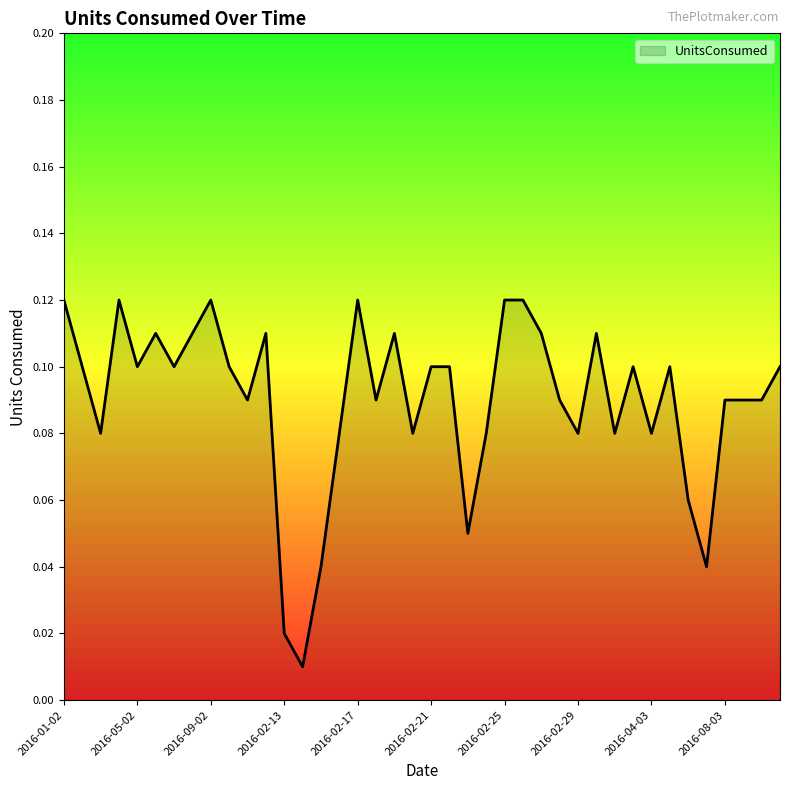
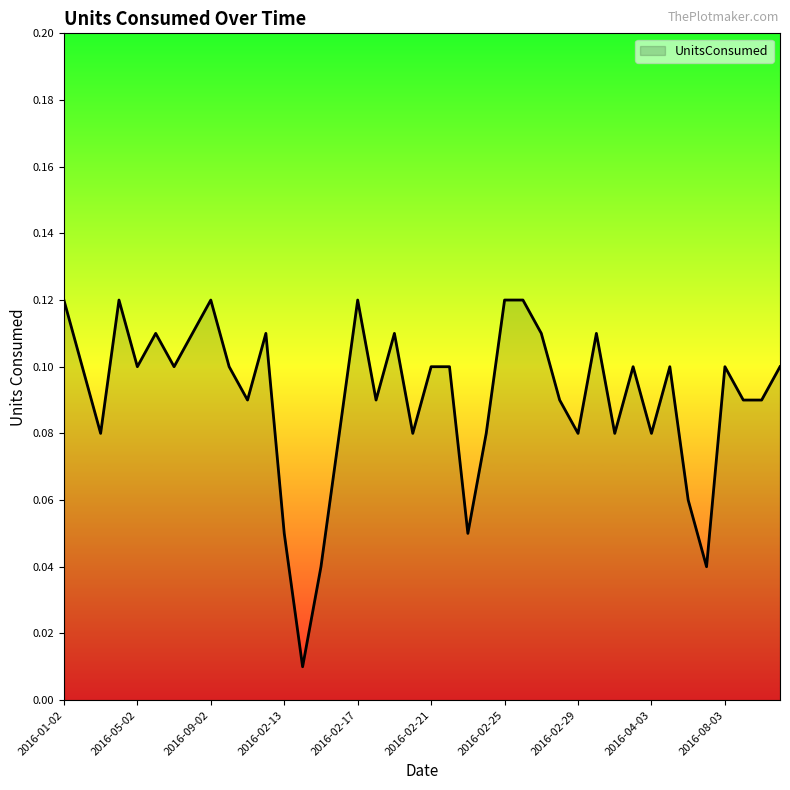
2016-02-13: 0.02 -> 0.05
2016-08-03: 0.09 -> 0.10
